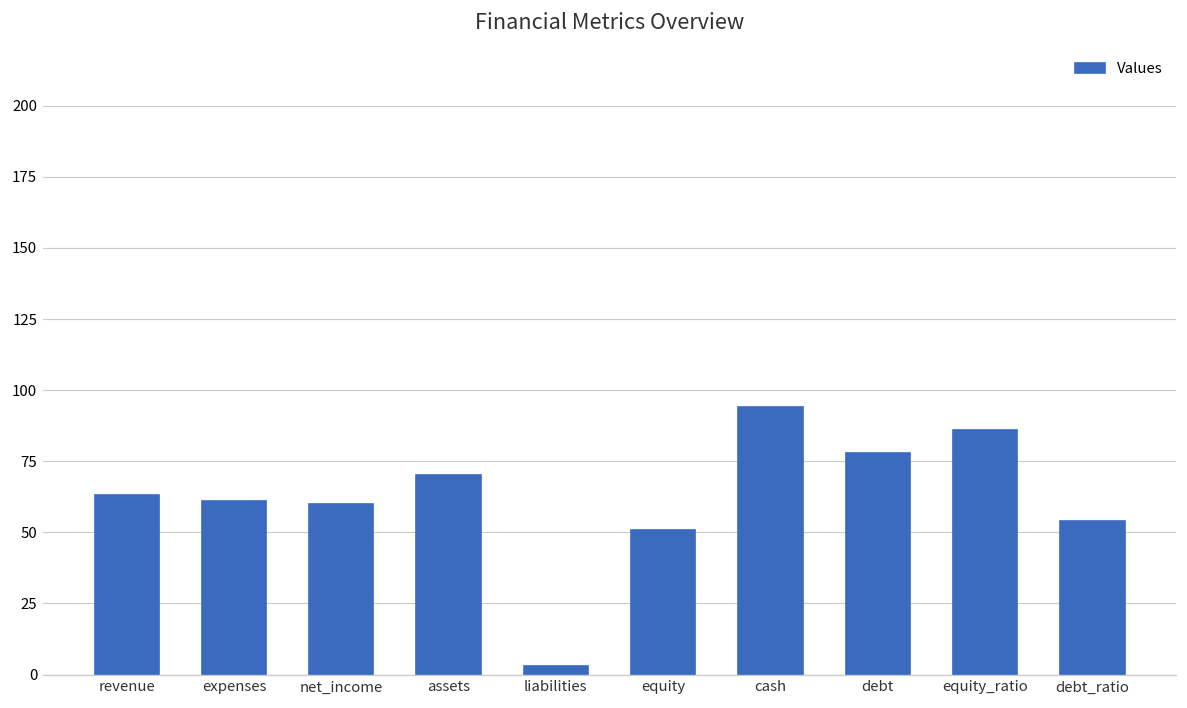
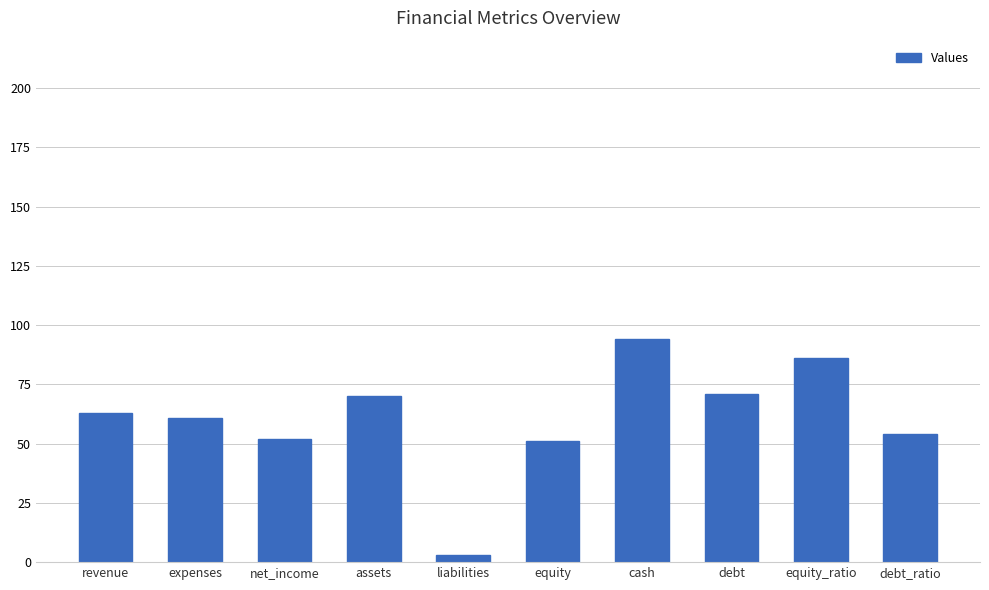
net_income: 60 -> 52
debt: 78 -> 71
